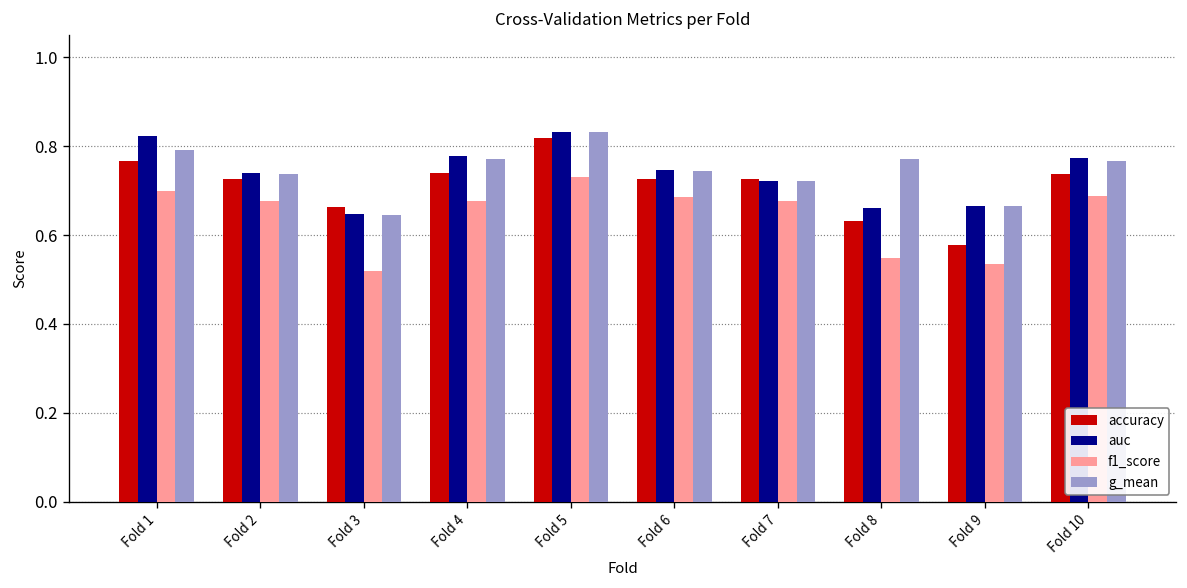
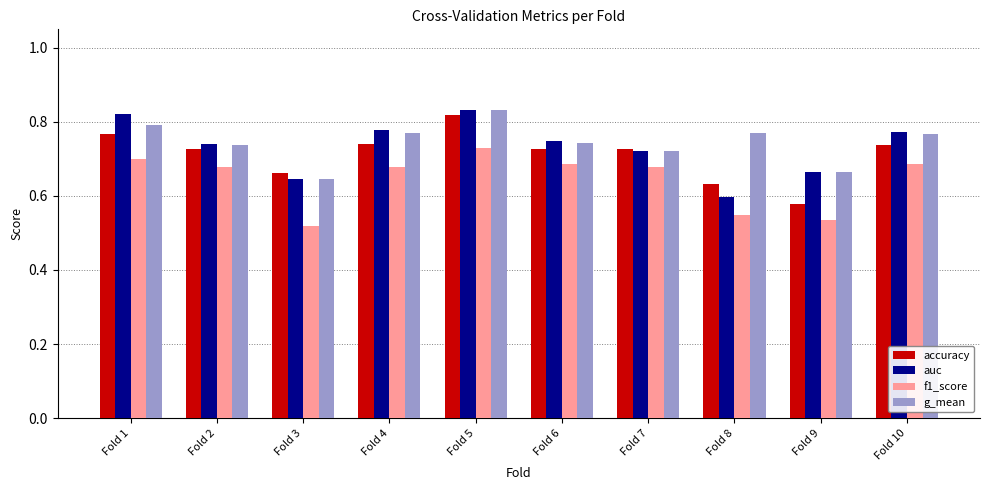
auc, Fold 8: 0.66 -> 0.60
